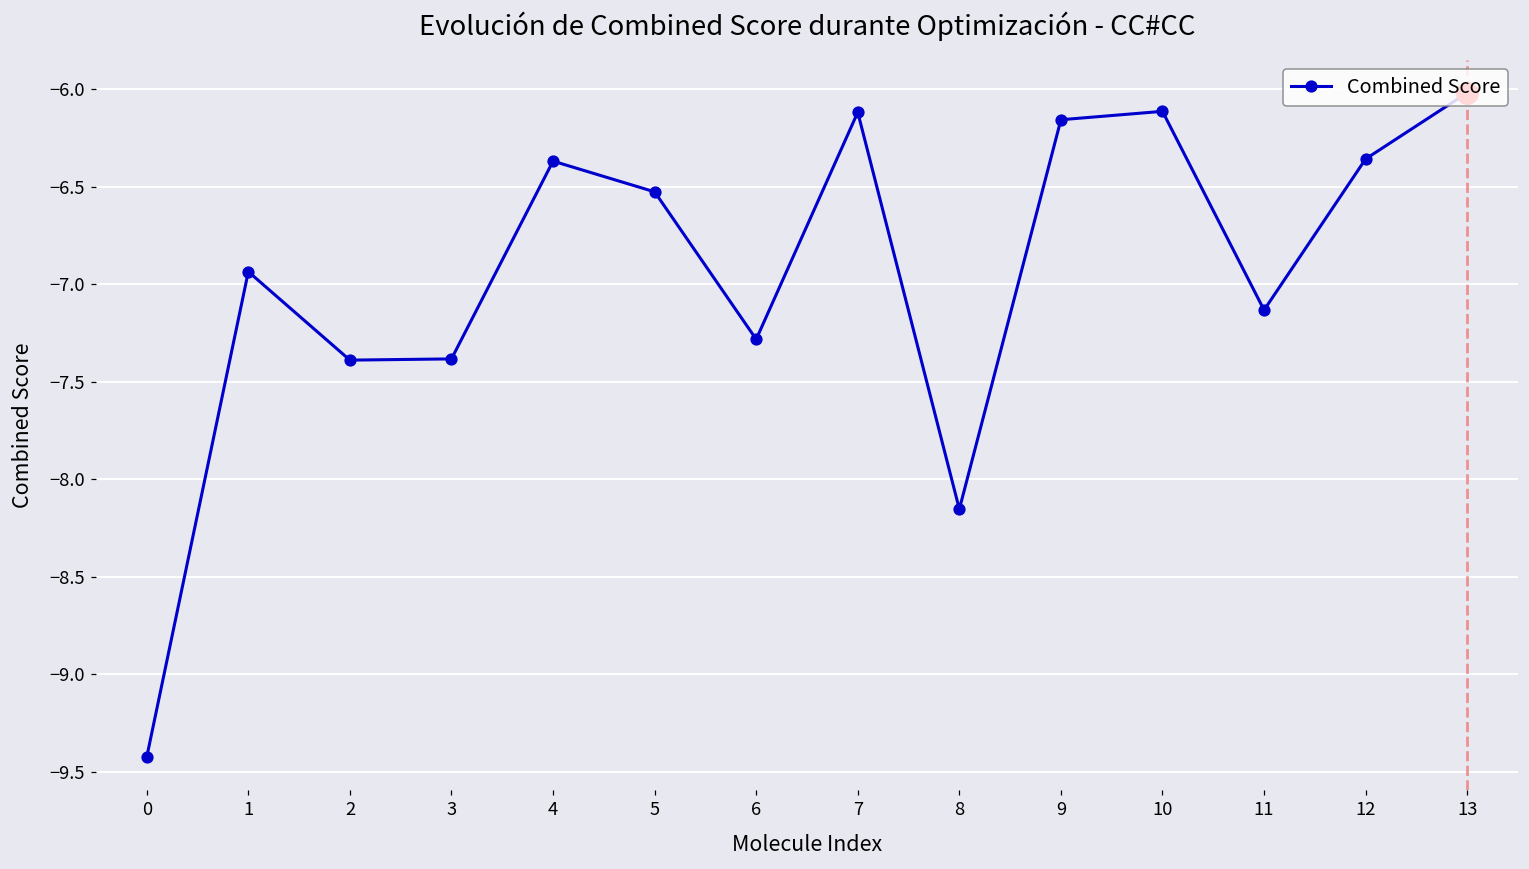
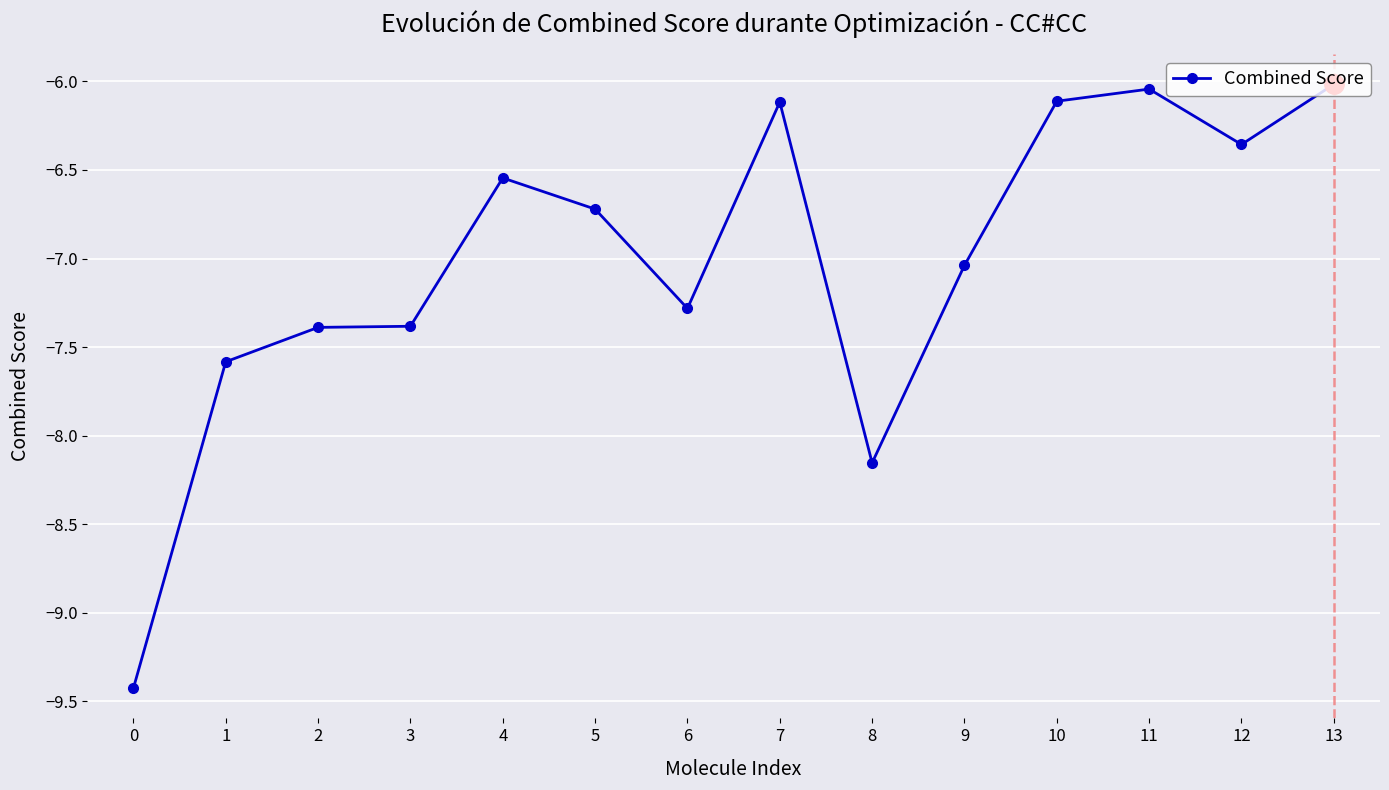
Combined Score, 1: -6.93 -> -7.58
Combined Score, 4: -6.37 -> -6.55
Combined Score, 5: -6.53 -> -6.72
Combined Score, 9: -6.16 -> -7.04
Combined Score, 11: -7.13 -> -6.04
